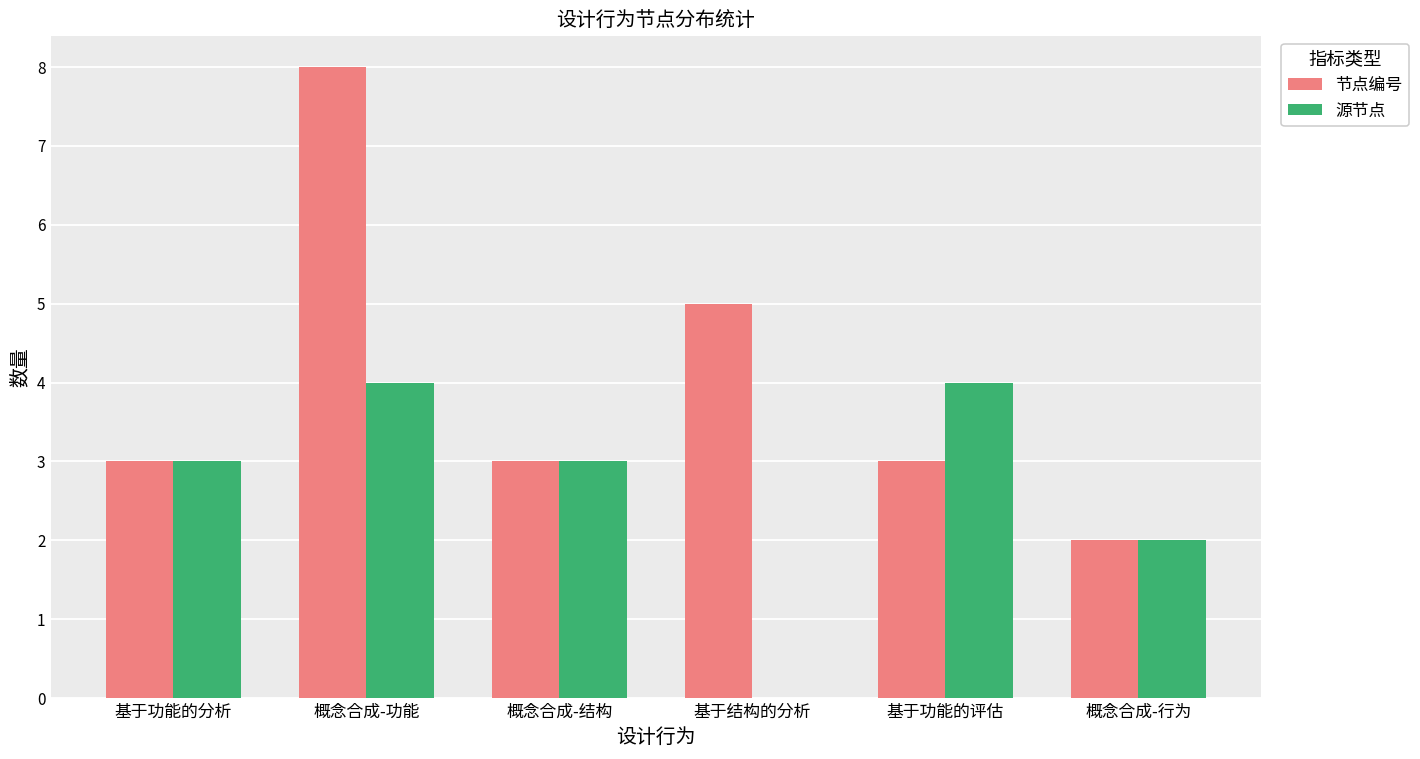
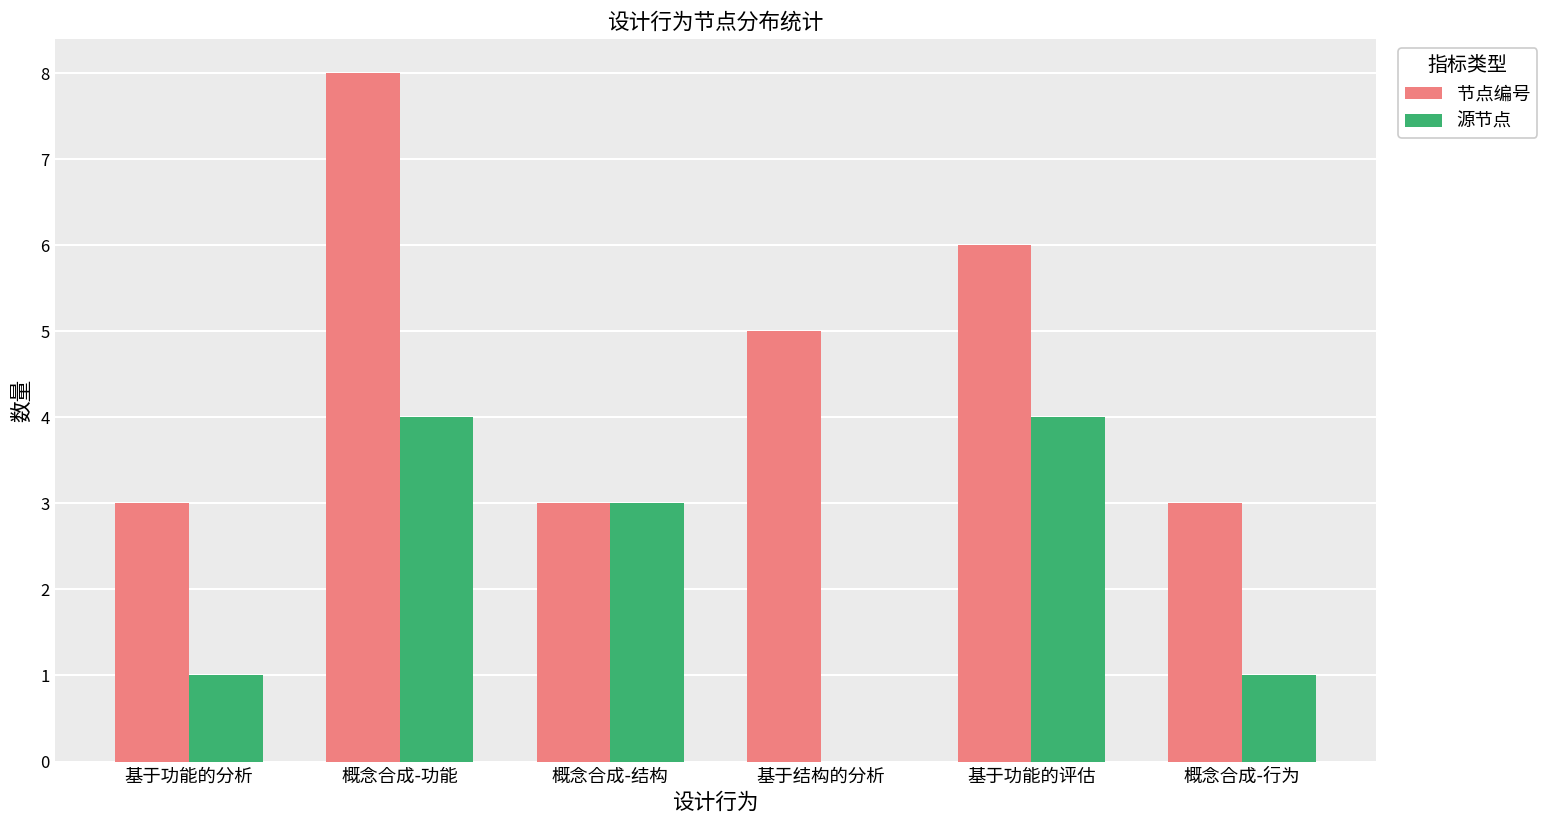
源节点, 基于功能的分析: 3 -> 1
节点编号, 基于功能的评估: 3 -> 6
节点编号, 概念合成-行为: 2 -> 3
源节点, 概念合成-行为: 2 -> 1
